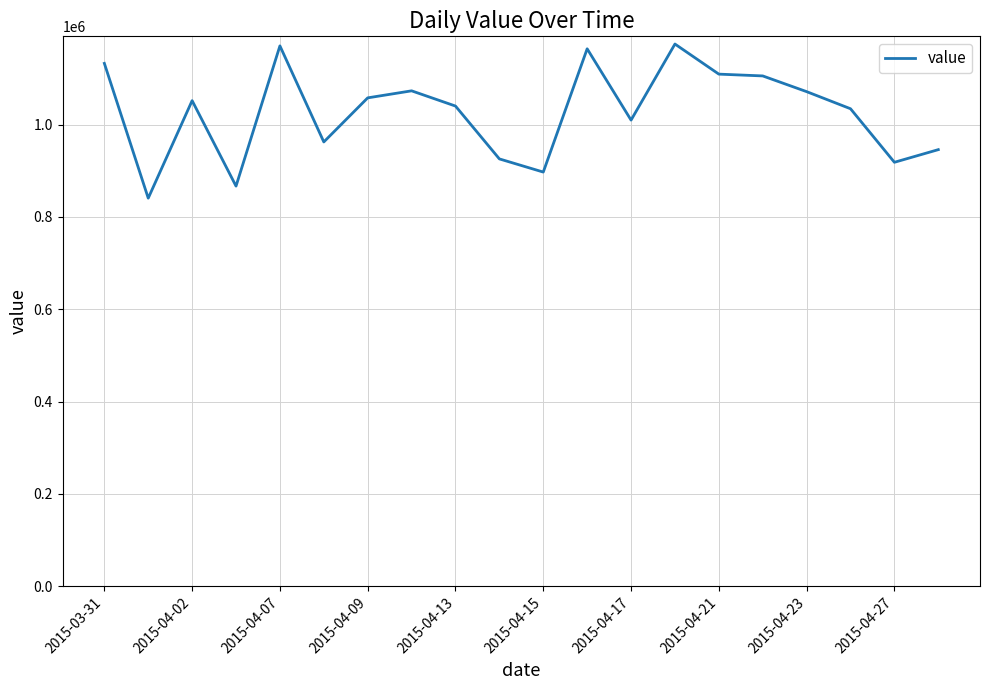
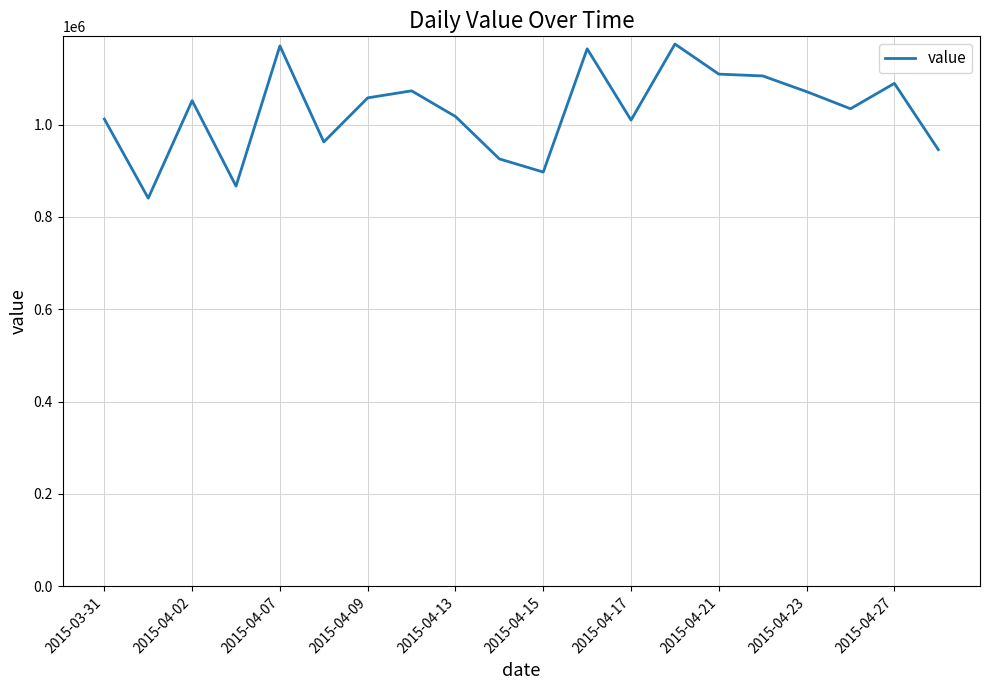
2015-03-31: 1130000 -> 1010000
2015-04-13: 1040000 -> 1020000
2015-04-27: 920000 -> 1090000
